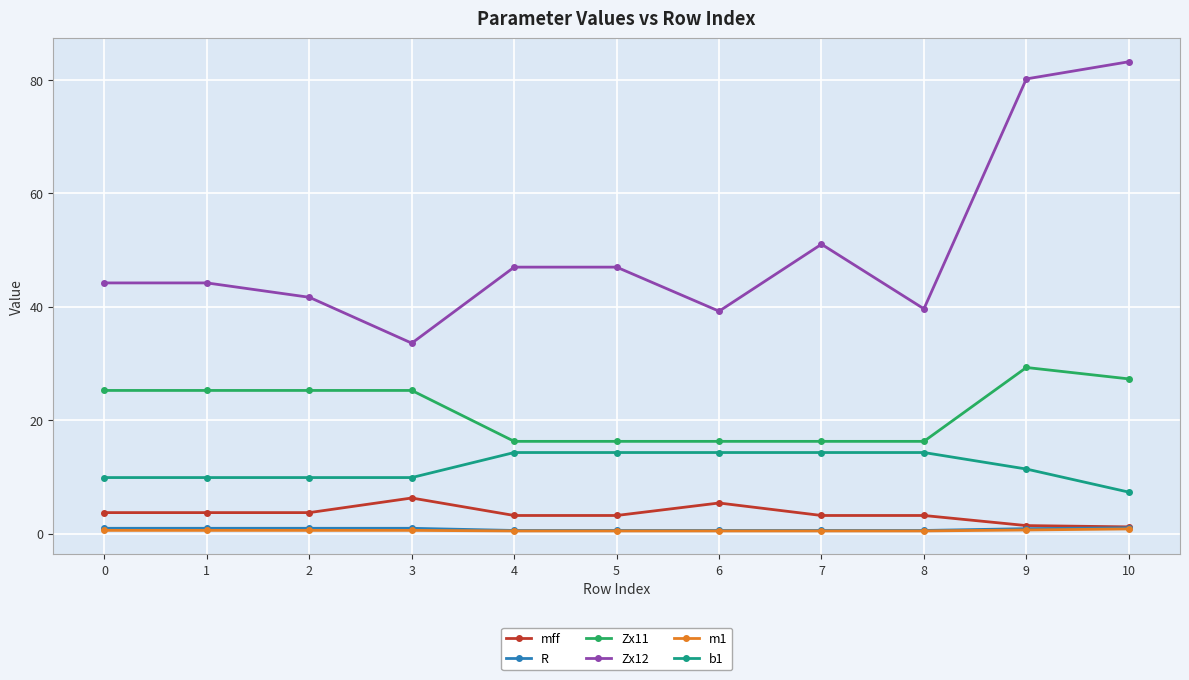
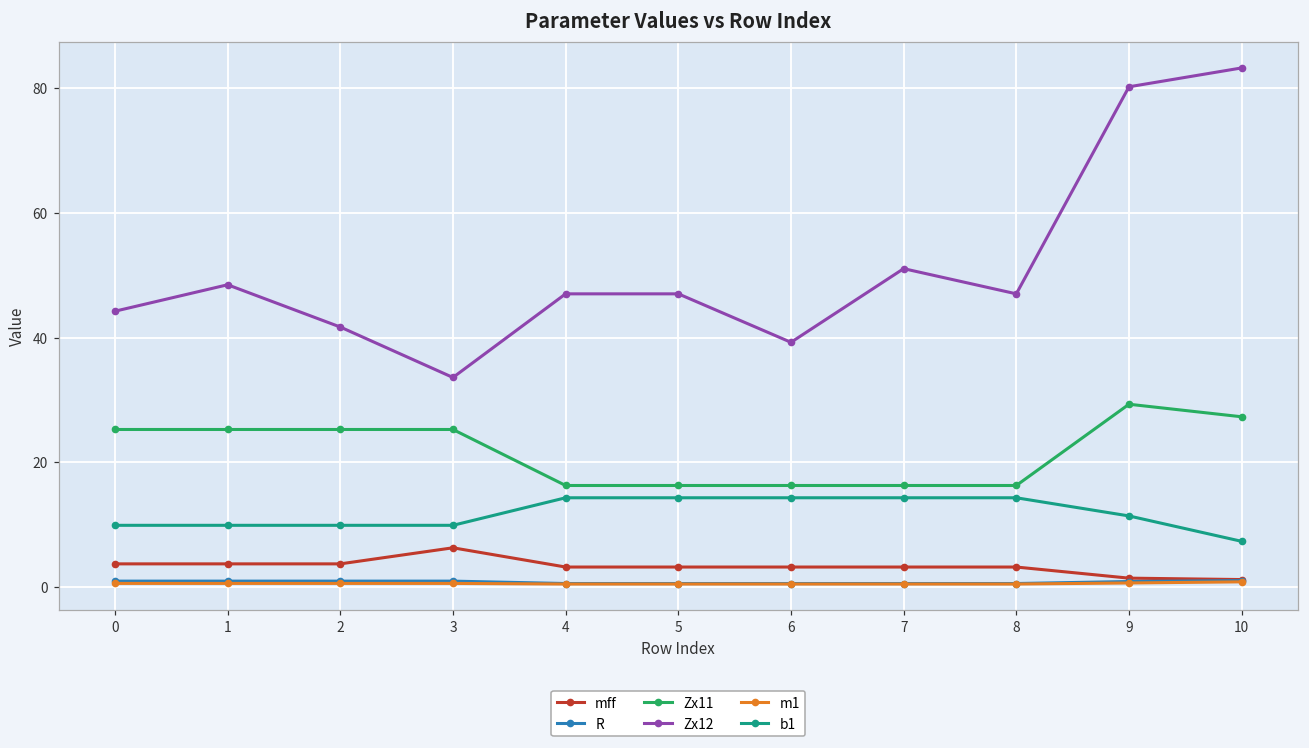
Zx12, 1: 44 -> 48
mff, 6: 5 -> 3
Zx12, 8: 40 -> 47
